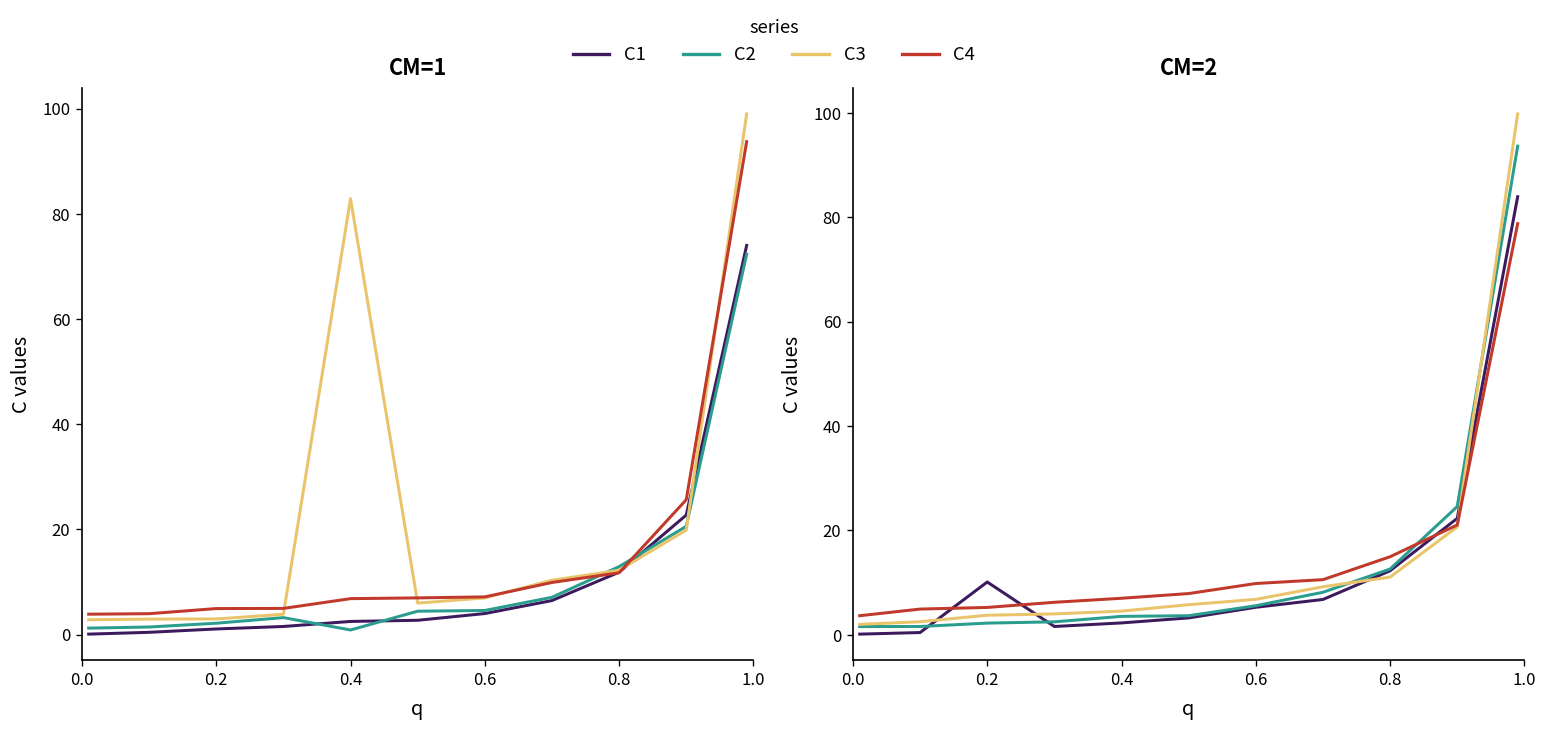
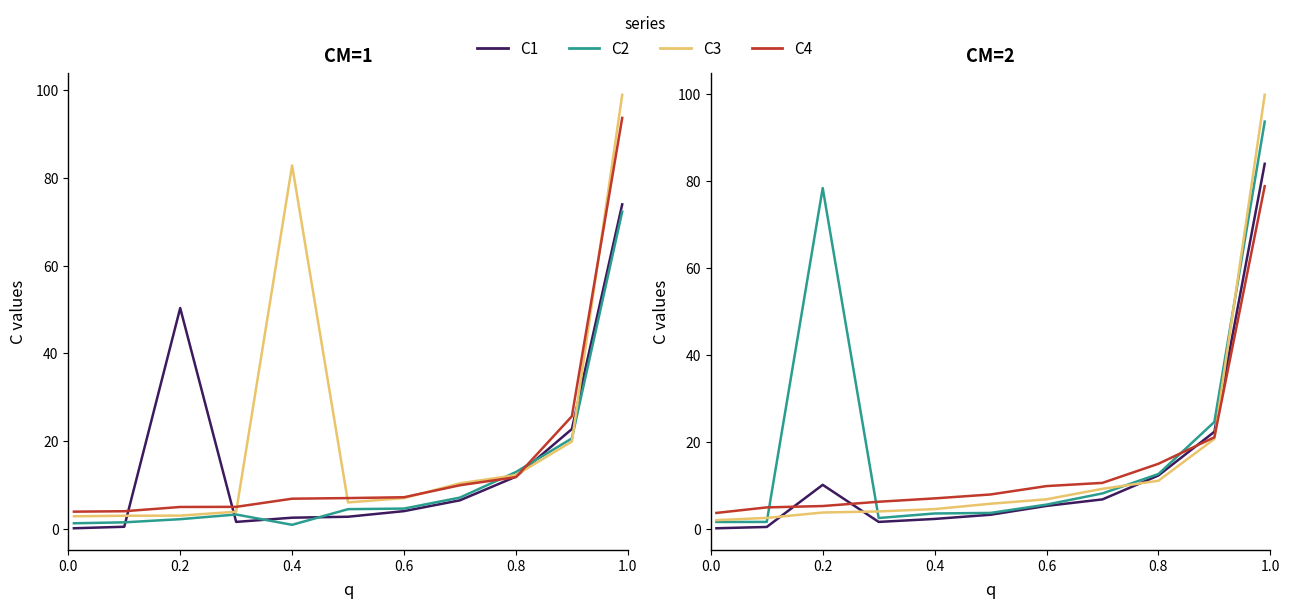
CM=1, C1, 0.2: 1 -> 50
CM=2, C2, 0.2: 2 -> 78
